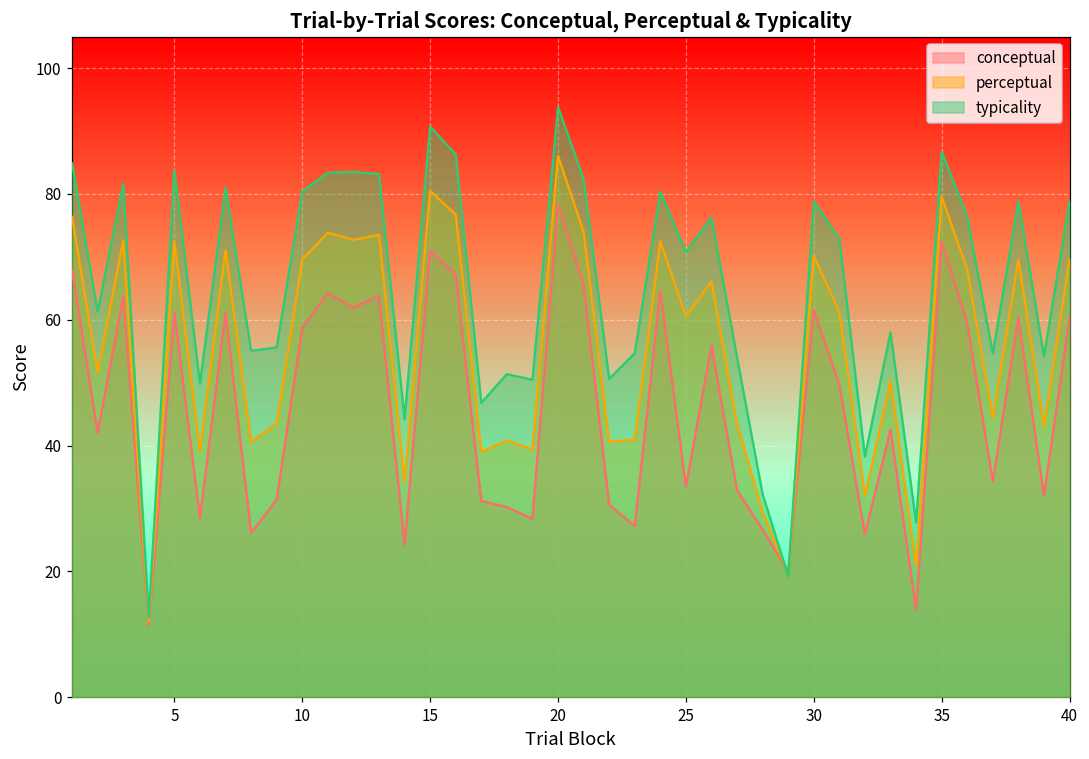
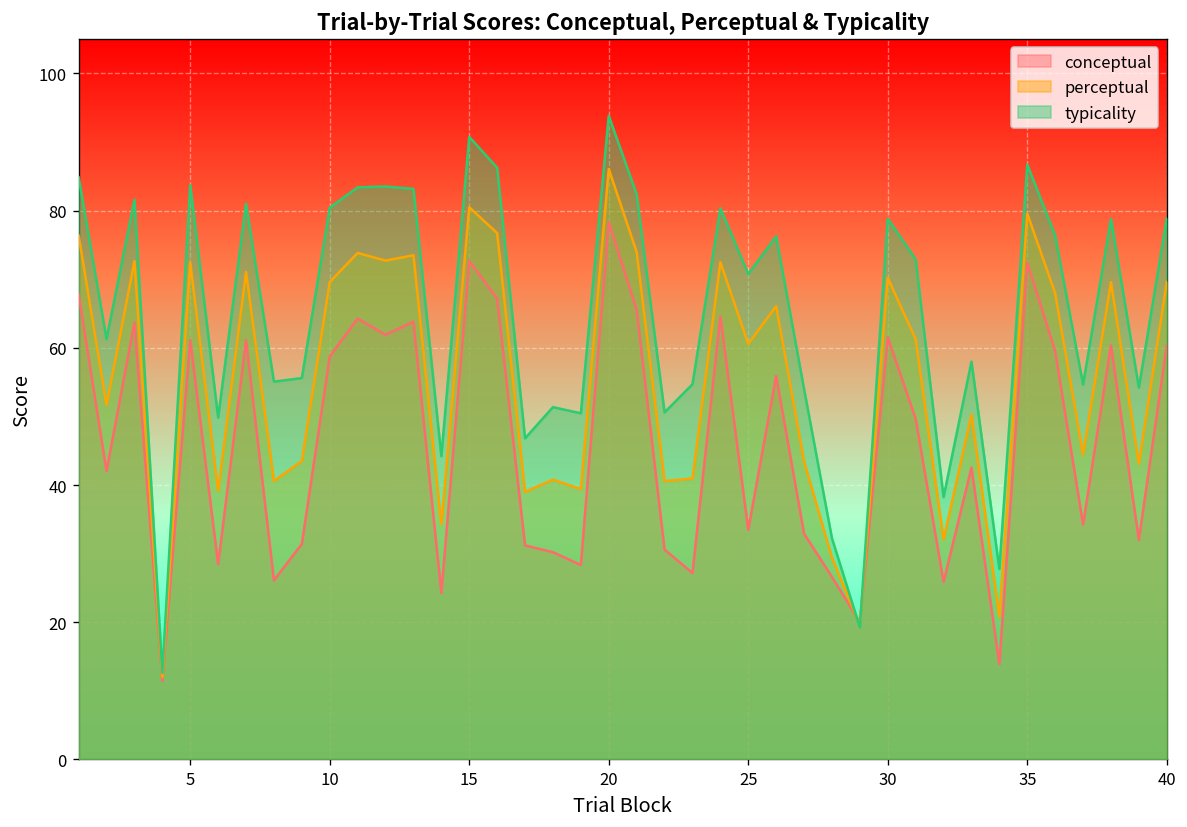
conceptual, 15: 71 -> 73
